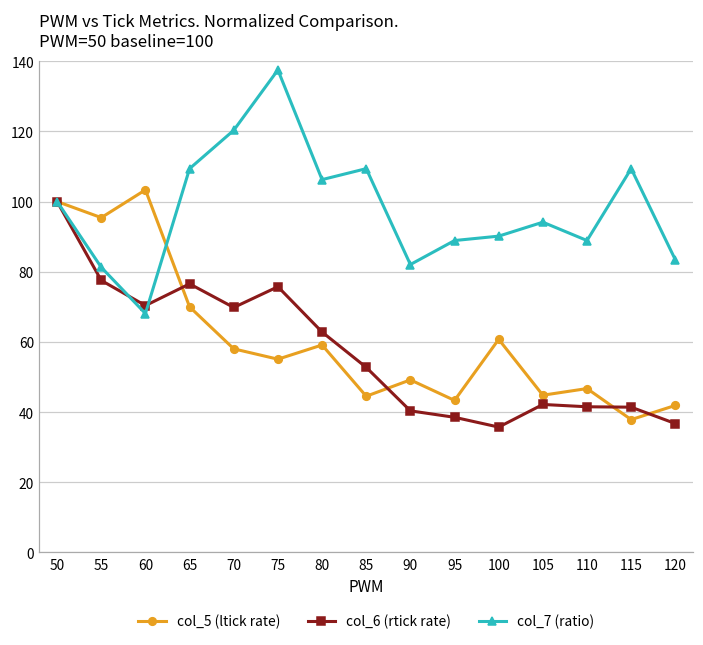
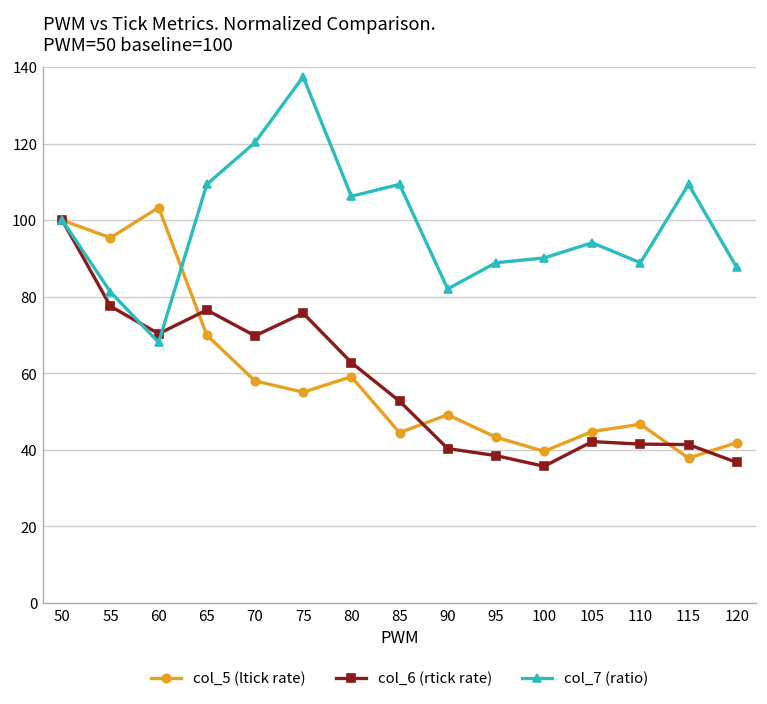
col_5 (ltick rate), 100: 61 -> 40
col_7 (ratio), 120: 83 -> 88
